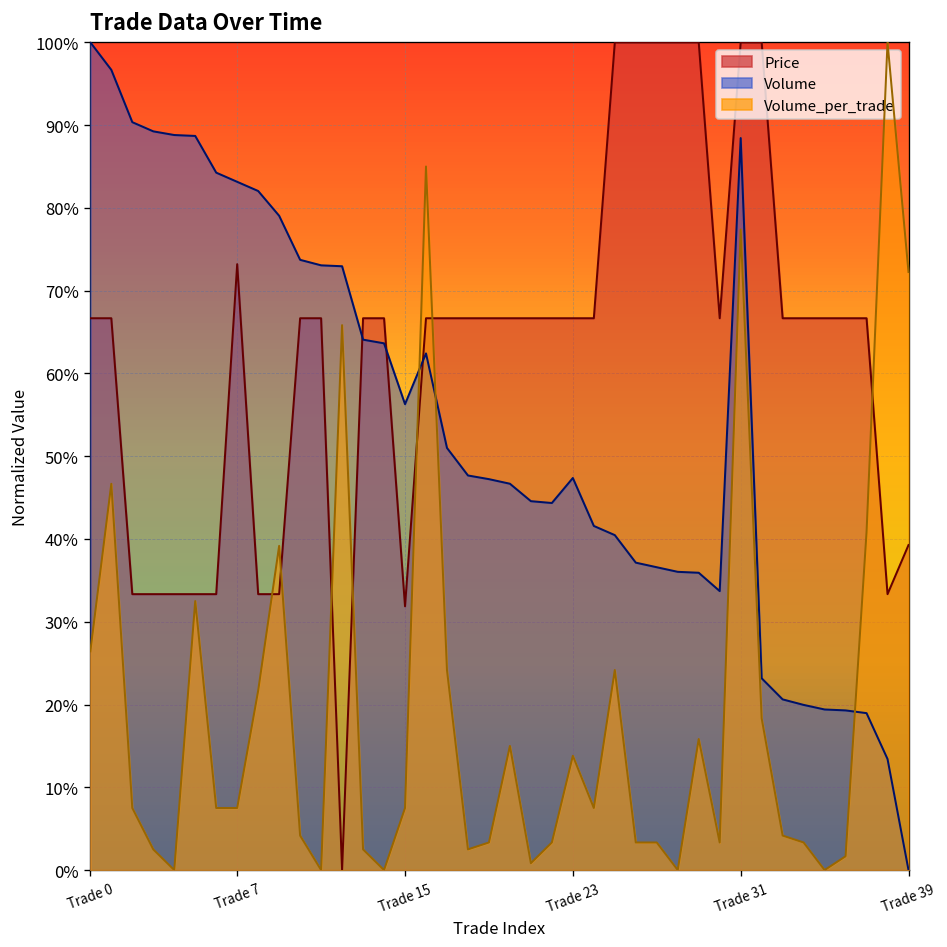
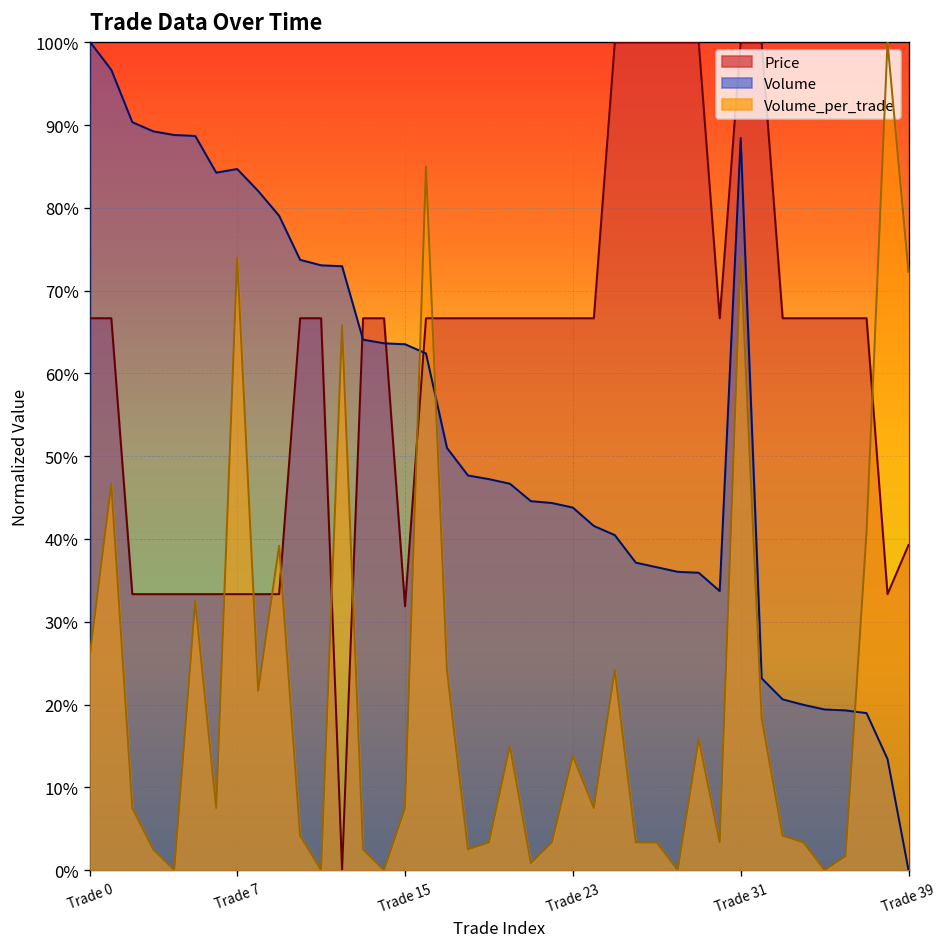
Price, Trade 7: 73% -> 33%
Volume, Trade 7: 83% -> 85%
Volume_per_trade, Trade 7: 7% -> 74%
Volume, Trade 15: 56% -> 64%
Volume, Trade 23: 47% -> 44%
Volume_per_trade, Trade 31: 77% -> 74%
